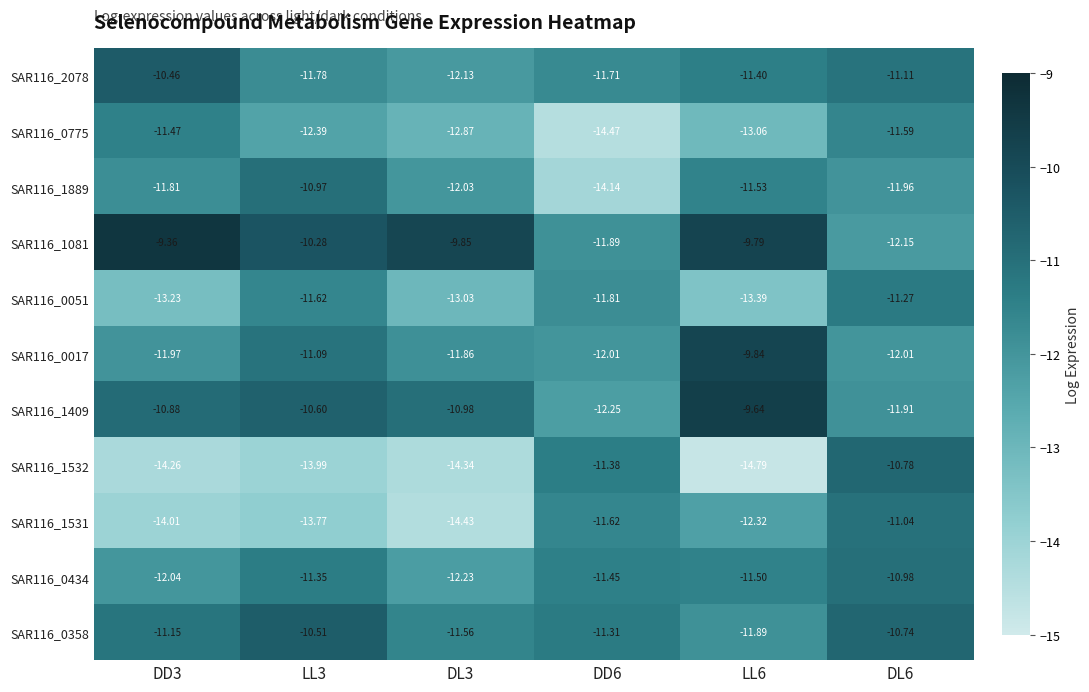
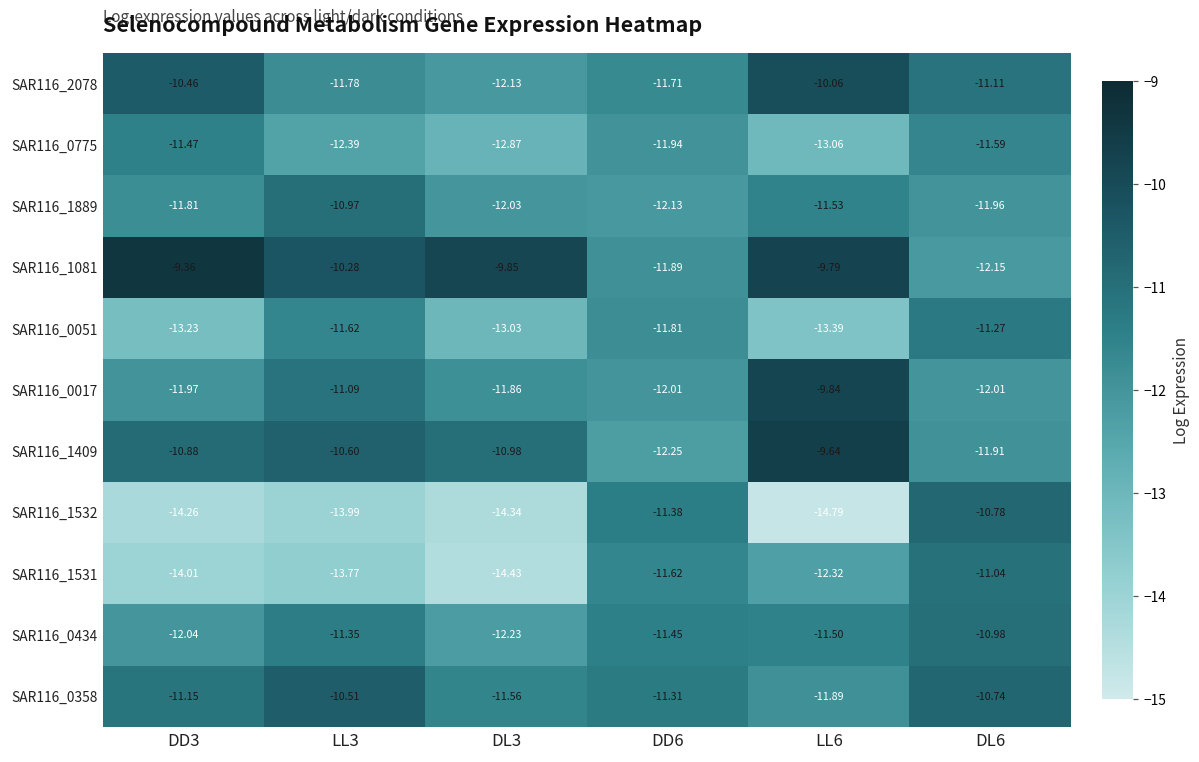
SAR116_2078, LL6: -11.40 -> -10.06
SAR116_0775, DD6: -14.47 -> -11.94
SAR116_1889, DD6: -14.14 -> -12.13
